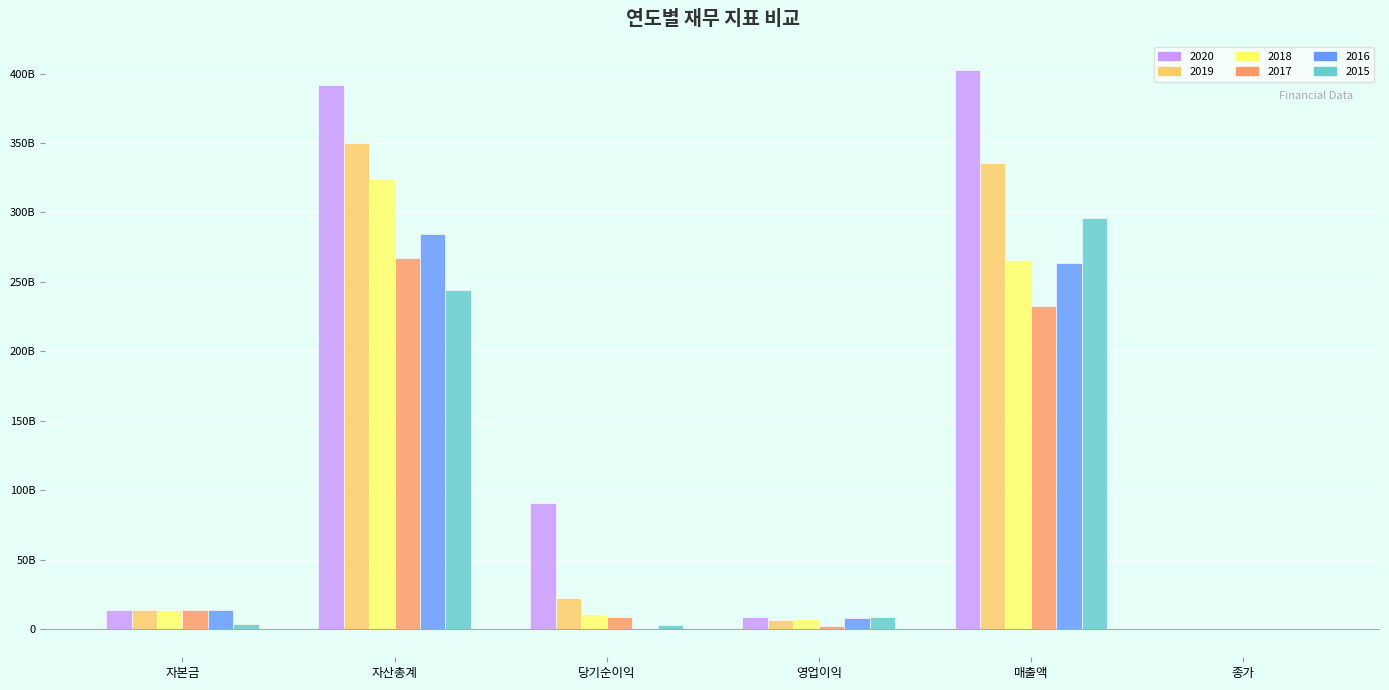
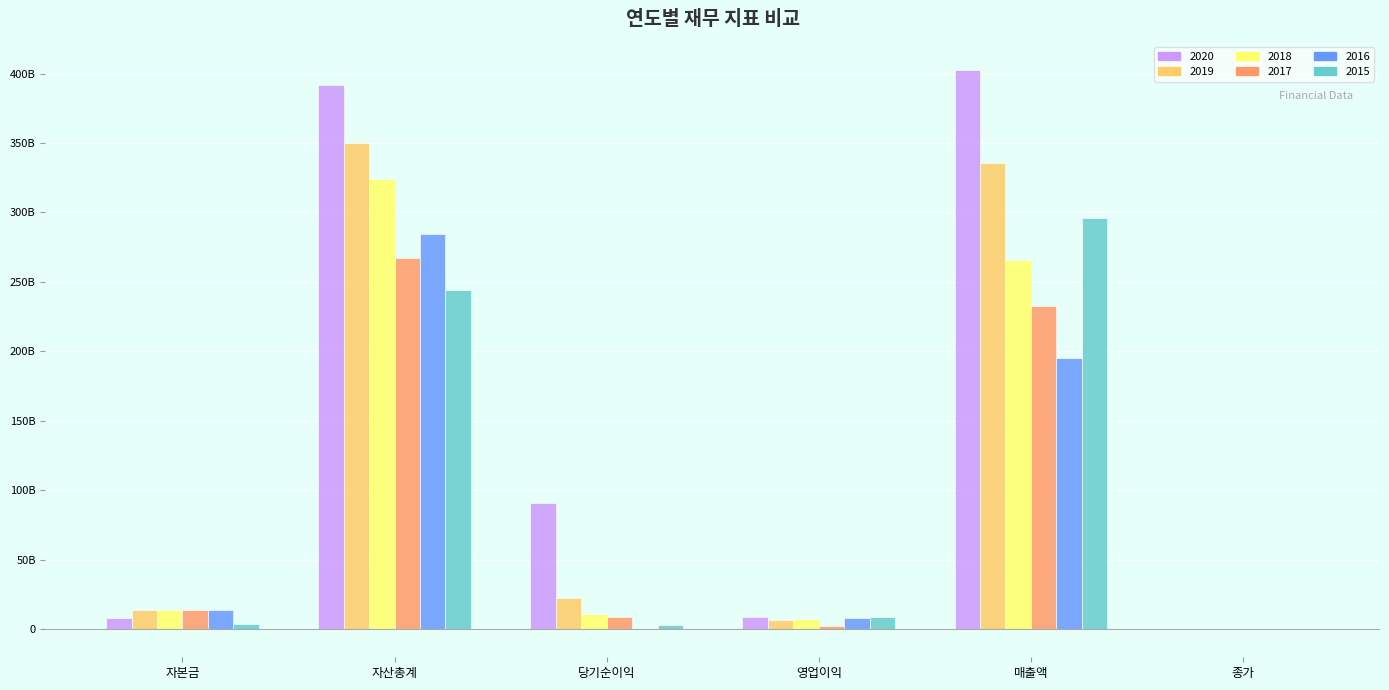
2020, 자본금: 14000000000 -> 8000000000
2016, 매출액: 264000000000 -> 195000000000
